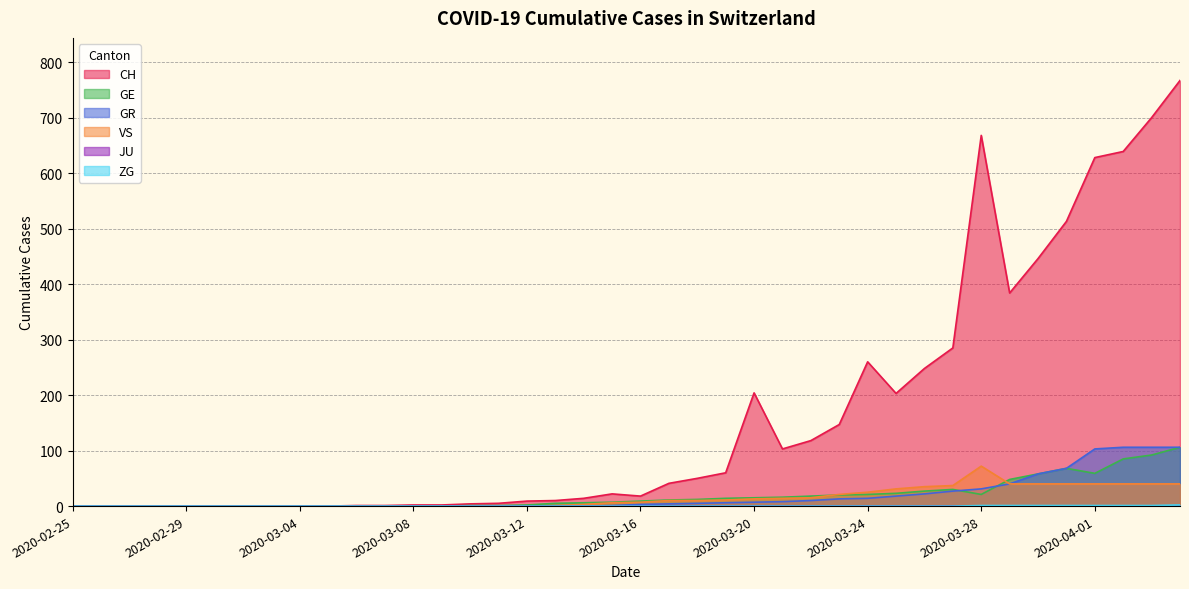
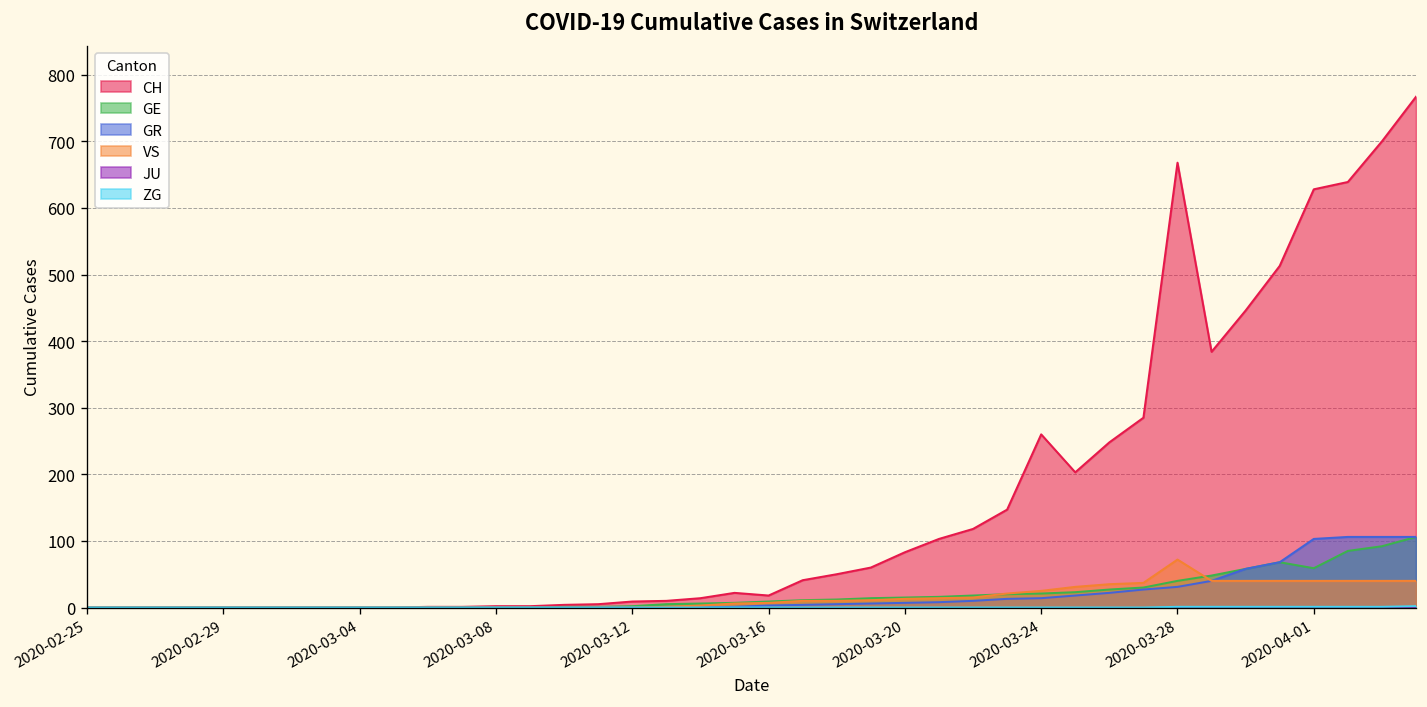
CH, 2020-03-20: 200 -> 80
GE, 2020-03-28: 20 -> 40
